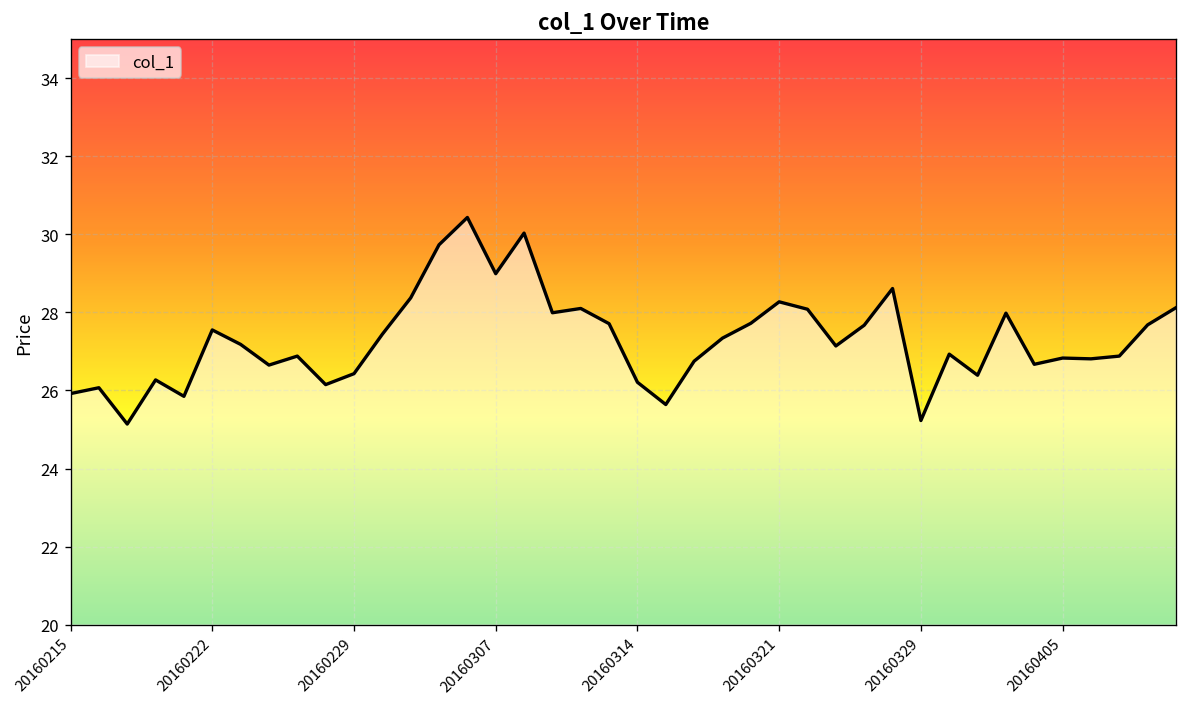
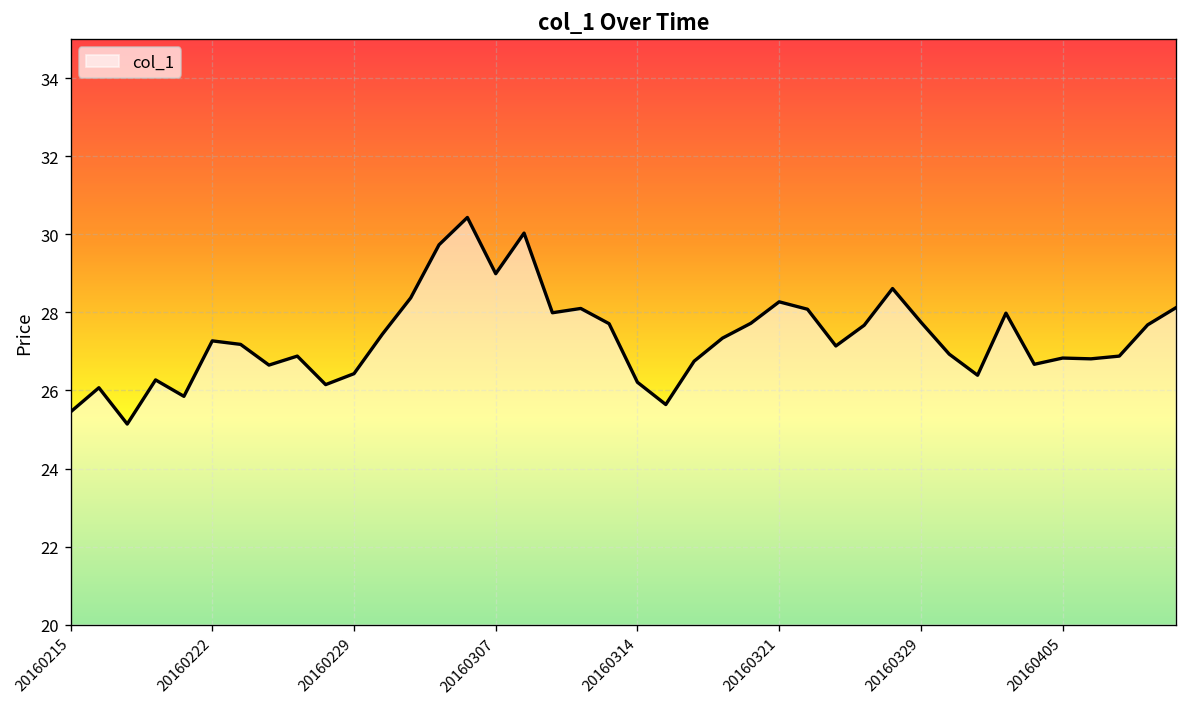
20160215: 25.9 -> 25.5
20160222: 27.6 -> 27.3
20160329: 25.2 -> 27.8
